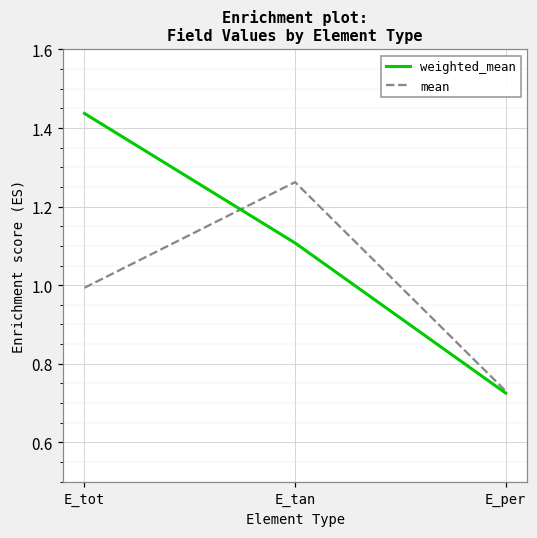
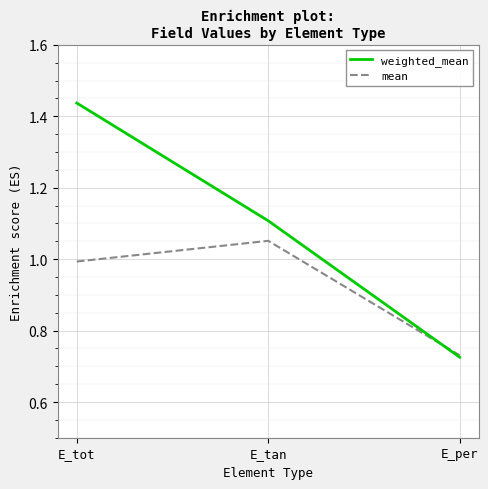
mean, E_tan: 1.26 -> 1.05
